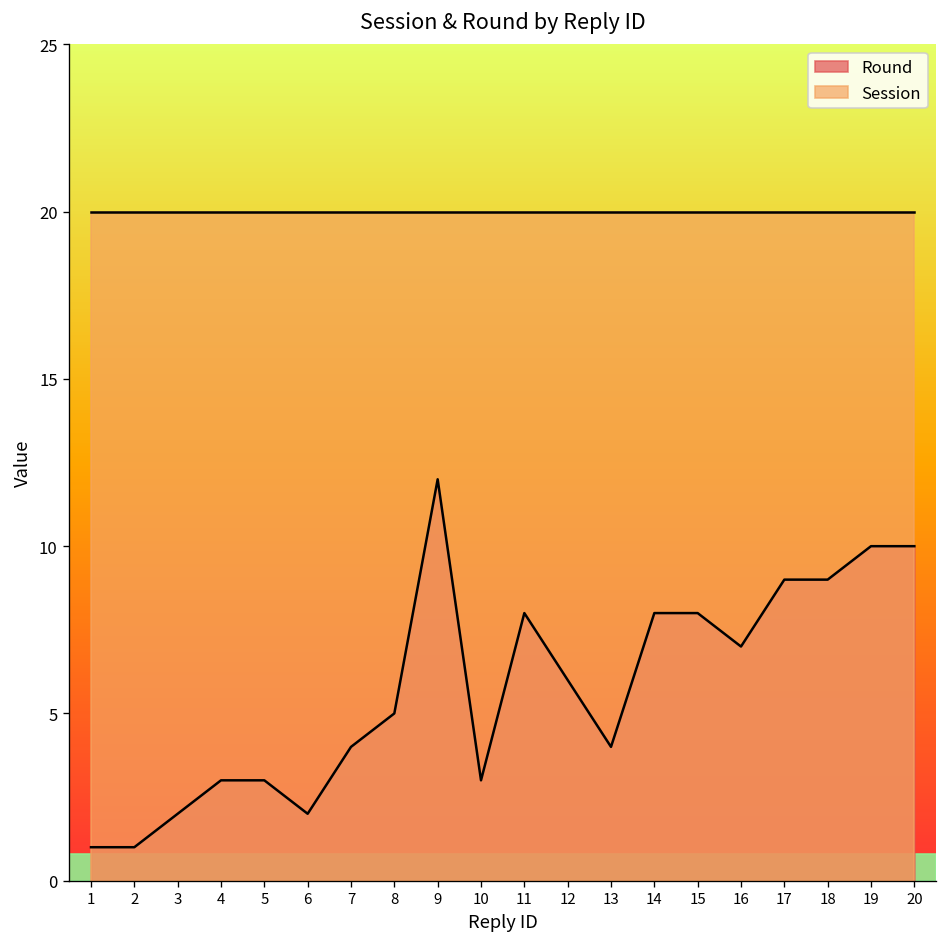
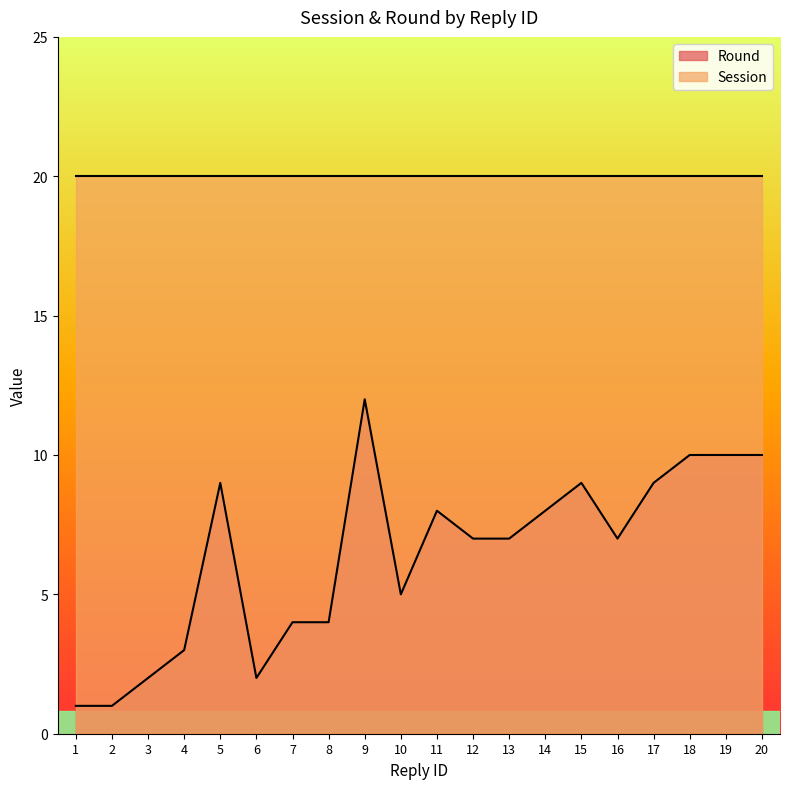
Round, 5: 3 -> 9
Round, 8: 5 -> 4
Round, 10: 3 -> 5
Round, 12: 6 -> 7
Round, 13: 4 -> 7
Round, 15: 8 -> 9
Round, 18: 9 -> 10
